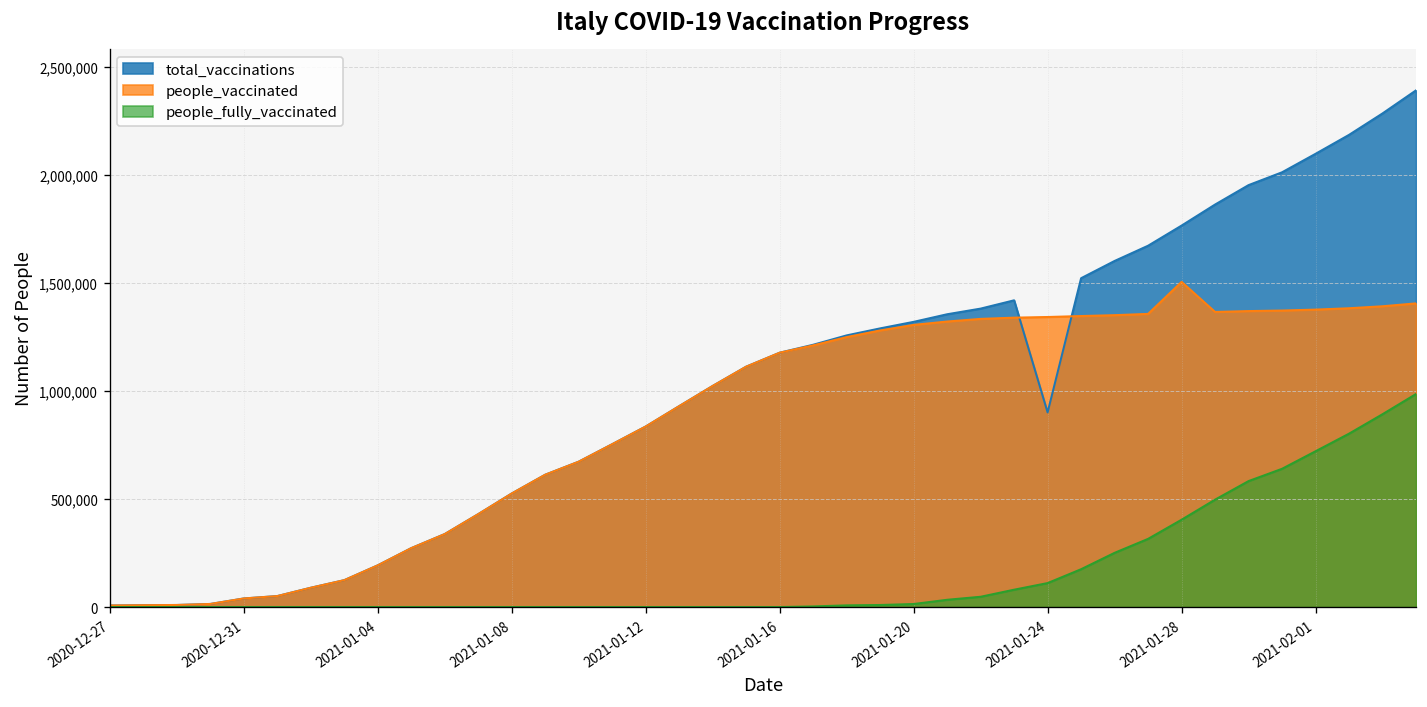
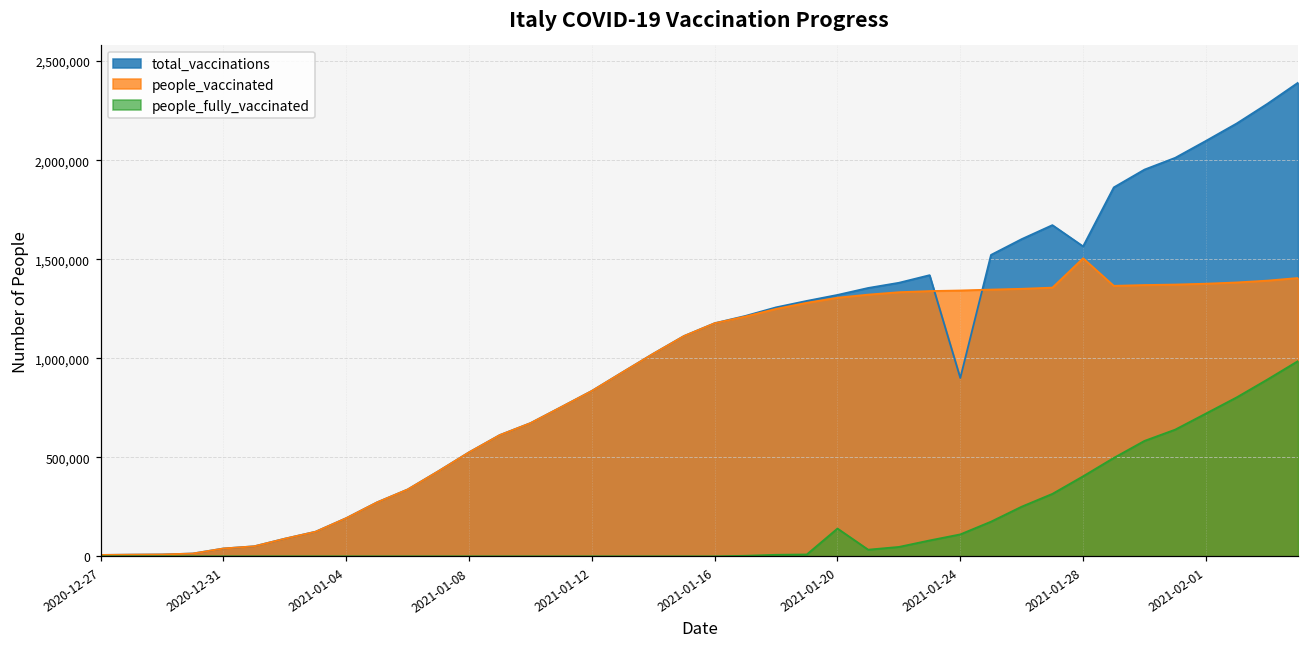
people_fully_vaccinated, 2021-01-20: 10,000 -> 140,000
total_vaccinations, 2021-01-28: 1,770,000 -> 1,560,000
